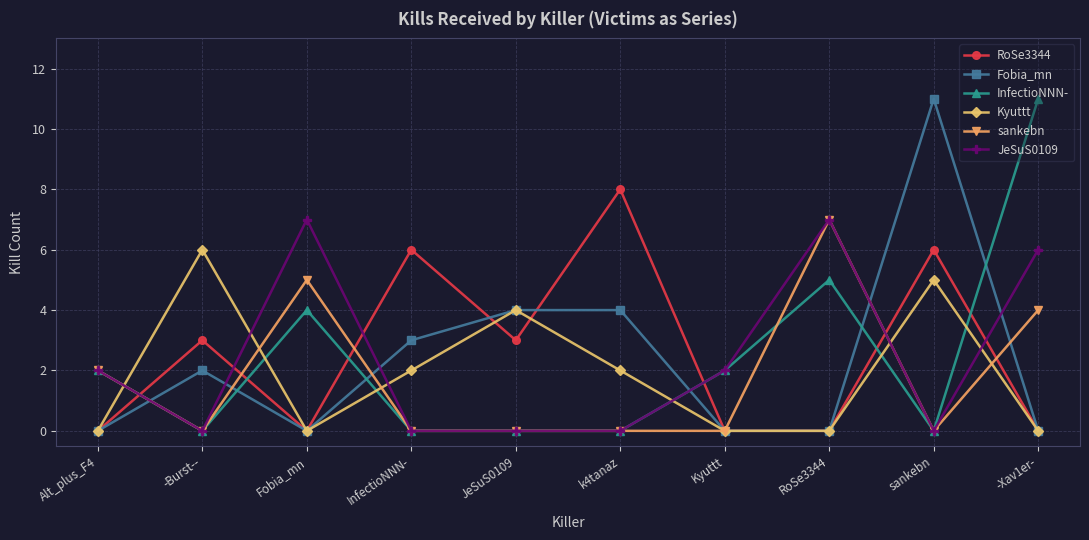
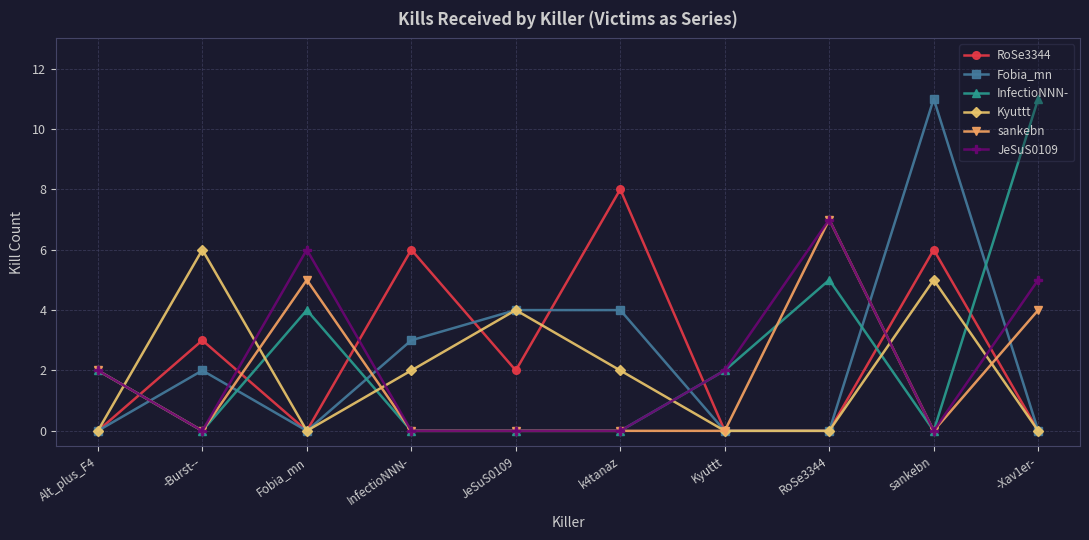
JeSuS0109, Fobia_mn: 7 -> 6
RoSe3344, JeSuS0109: 3 -> 2
JeSuS0109, -Xav1er-: 6 -> 5
